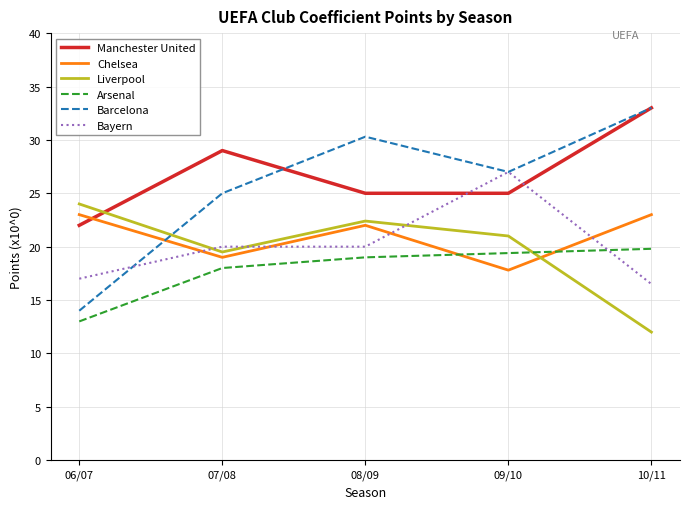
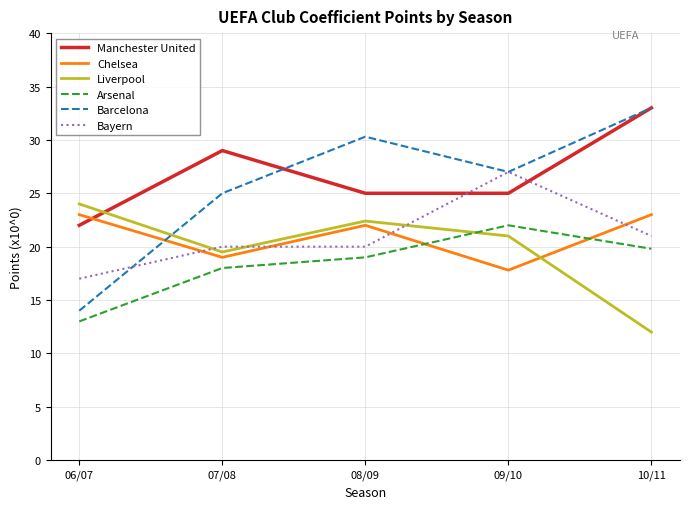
Arsenal, 09/10: 19.4 -> 22.0
Bayern, 10/11: 16.5 -> 21.0
